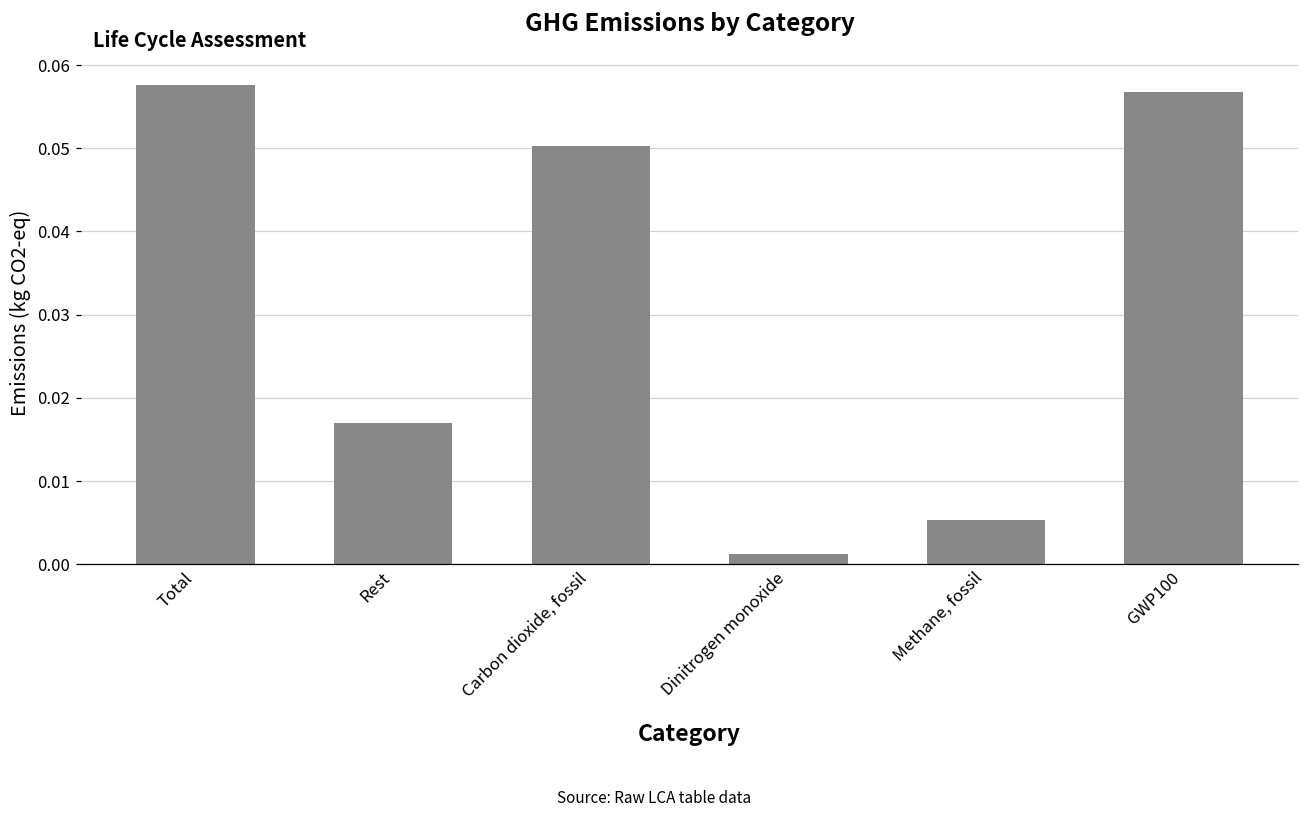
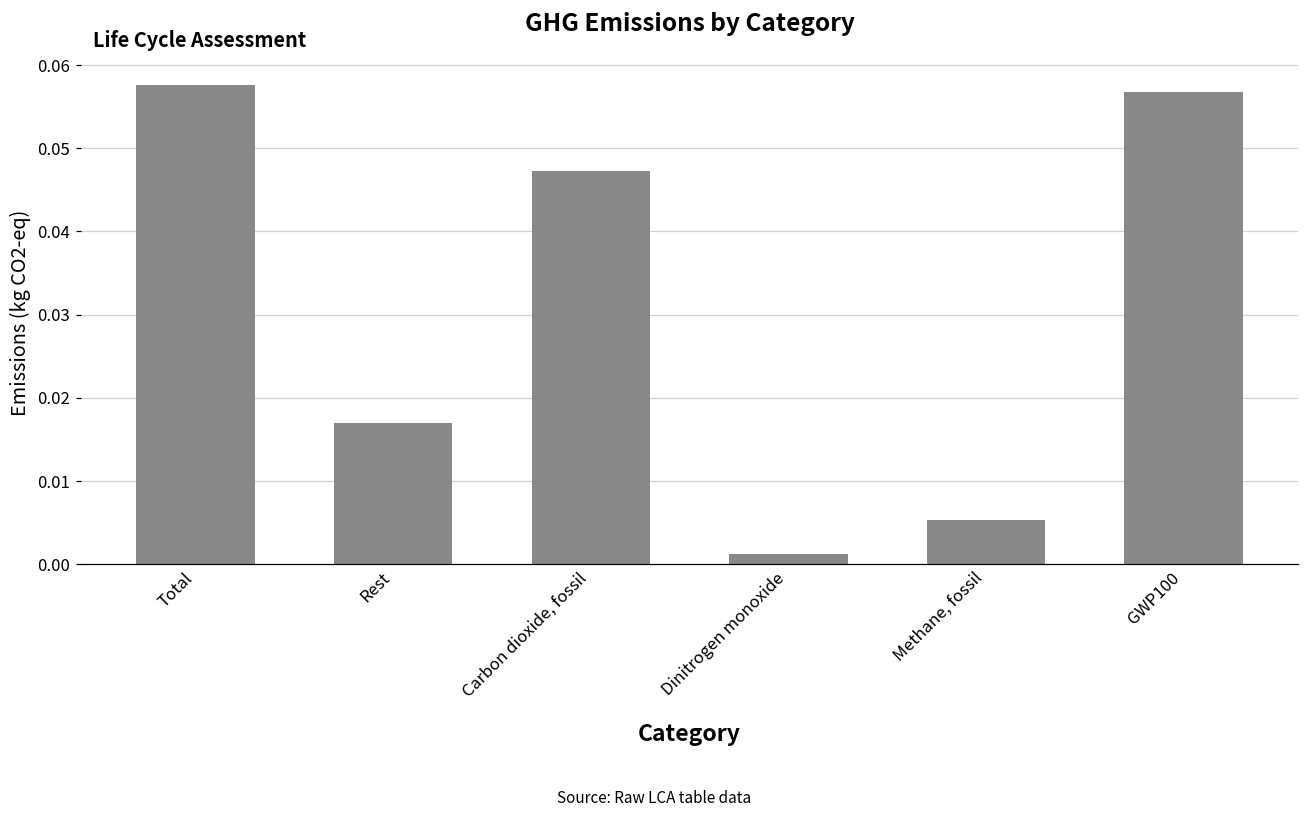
Carbon dioxide, fossil: 0.050 -> 0.047
